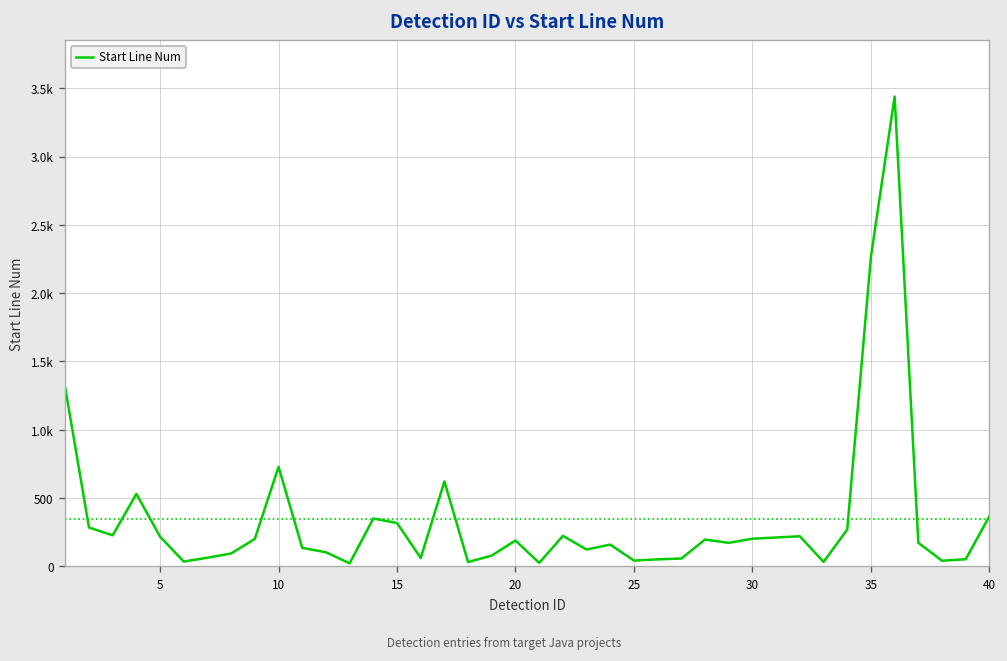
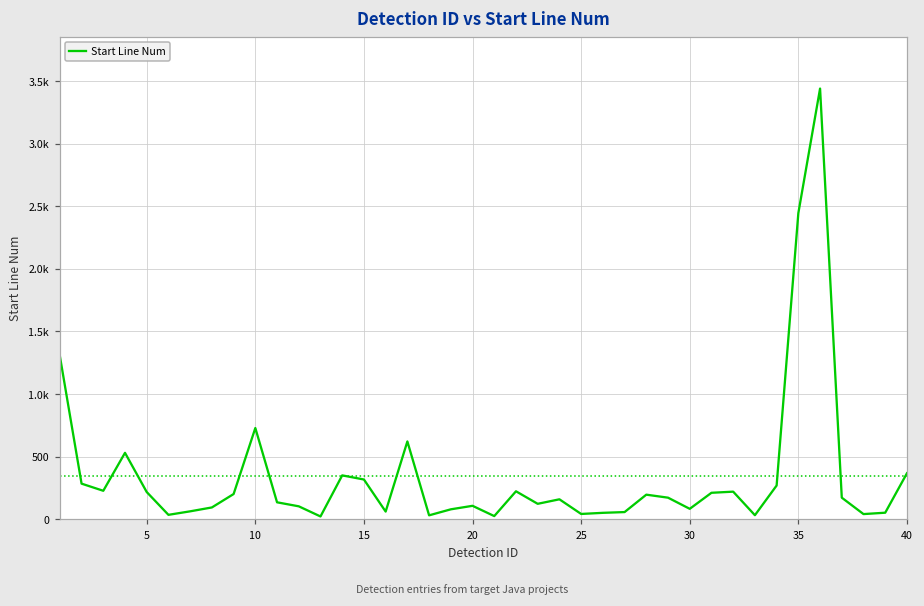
20: 190 -> 110
30: 200 -> 80
35: 2270 -> 2450
